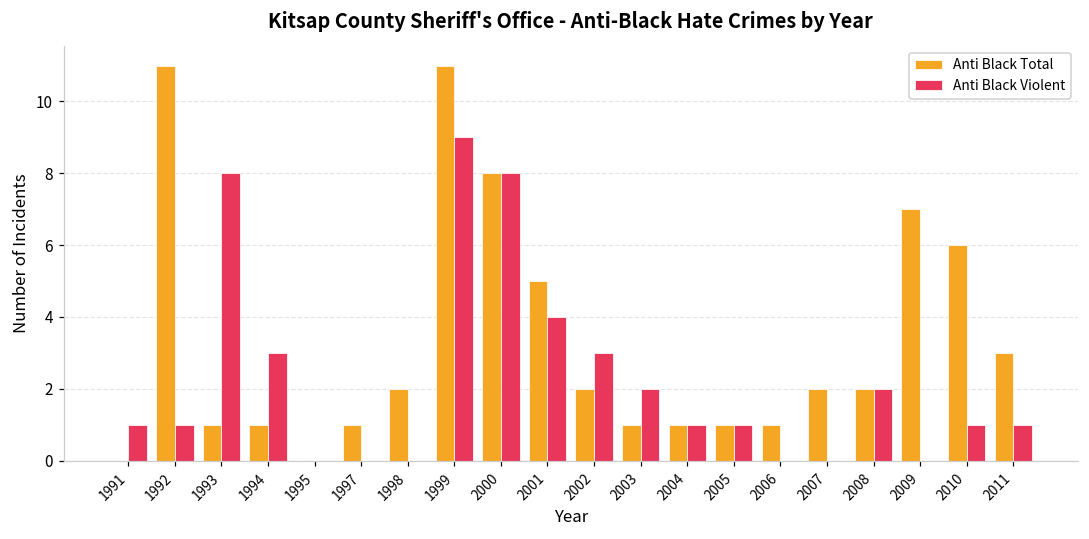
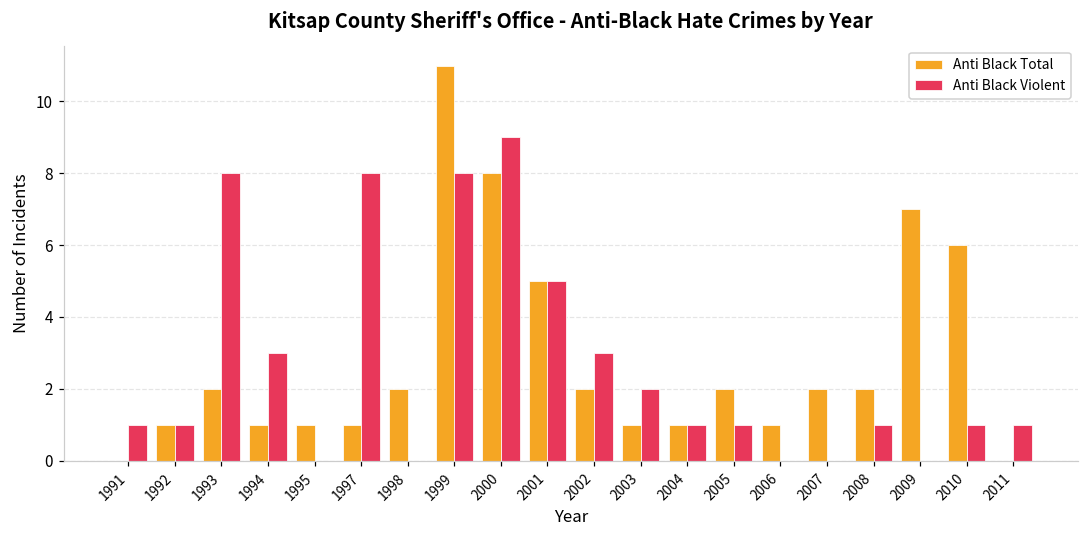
Anti Black Total, 1992: 11 -> 1
Anti Black Total, 1993: 1 -> 2
Anti Black Total, 1995: 0 -> 1
Anti Black Violent, 1997: 0 -> 8
Anti Black Violent, 1999: 9 -> 8
Anti Black Violent, 2000: 8 -> 9
Anti Black Violent, 2001: 4 -> 5
Anti Black Total, 2005: 1 -> 2
Anti Black Violent, 2008: 2 -> 1
Anti Black Total, 2011: 3 -> 0
